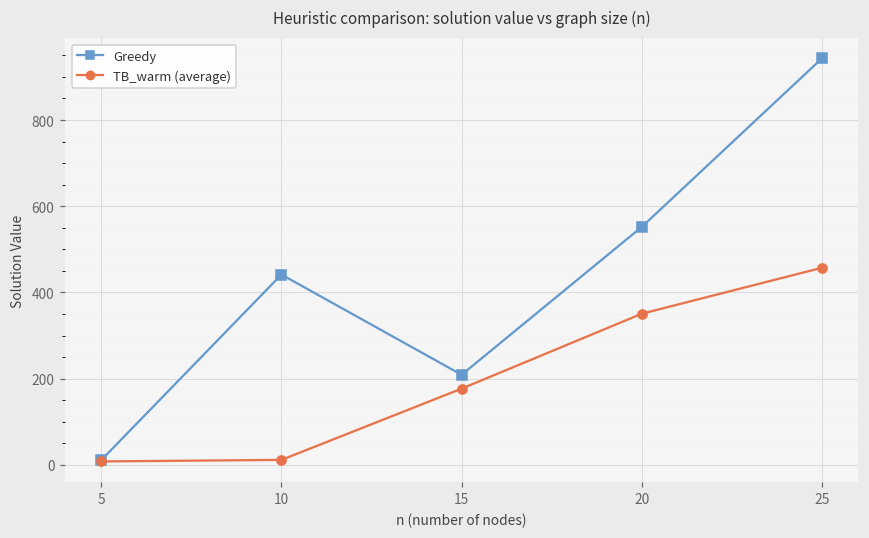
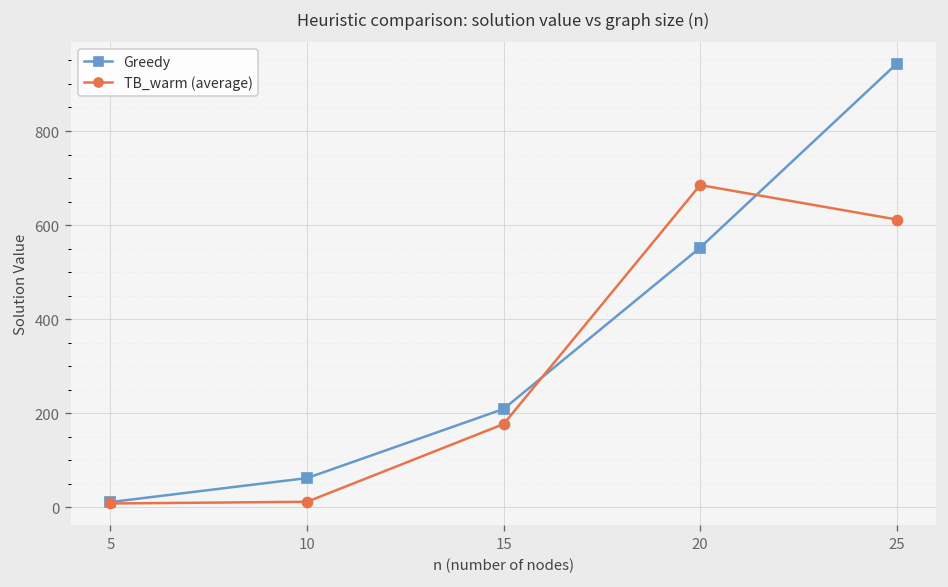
Greedy, 10: 440 -> 60
TB_warm (average), 20: 350 -> 690
TB_warm (average), 25: 460 -> 610
